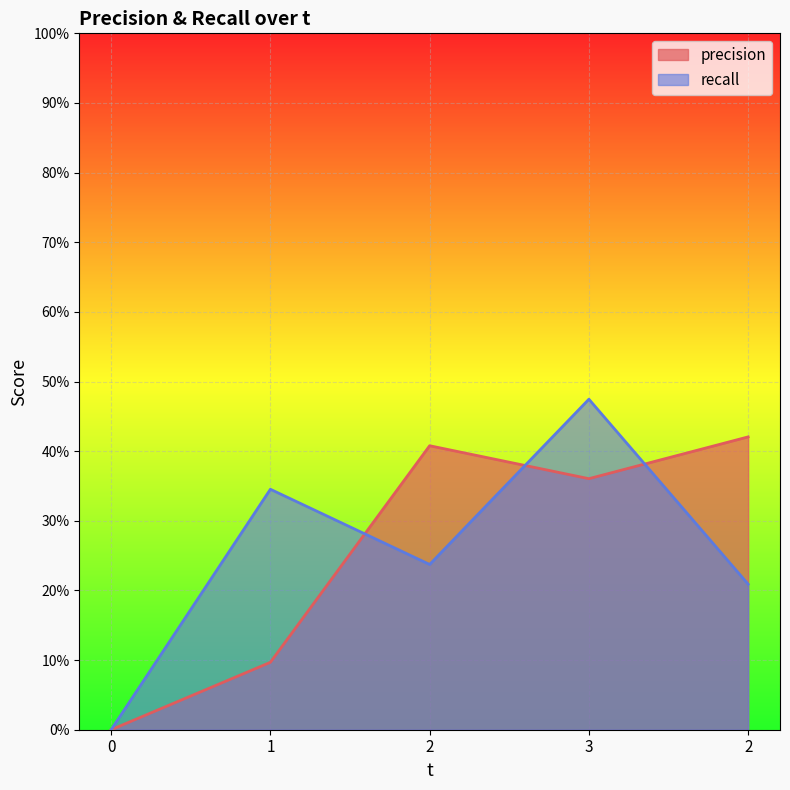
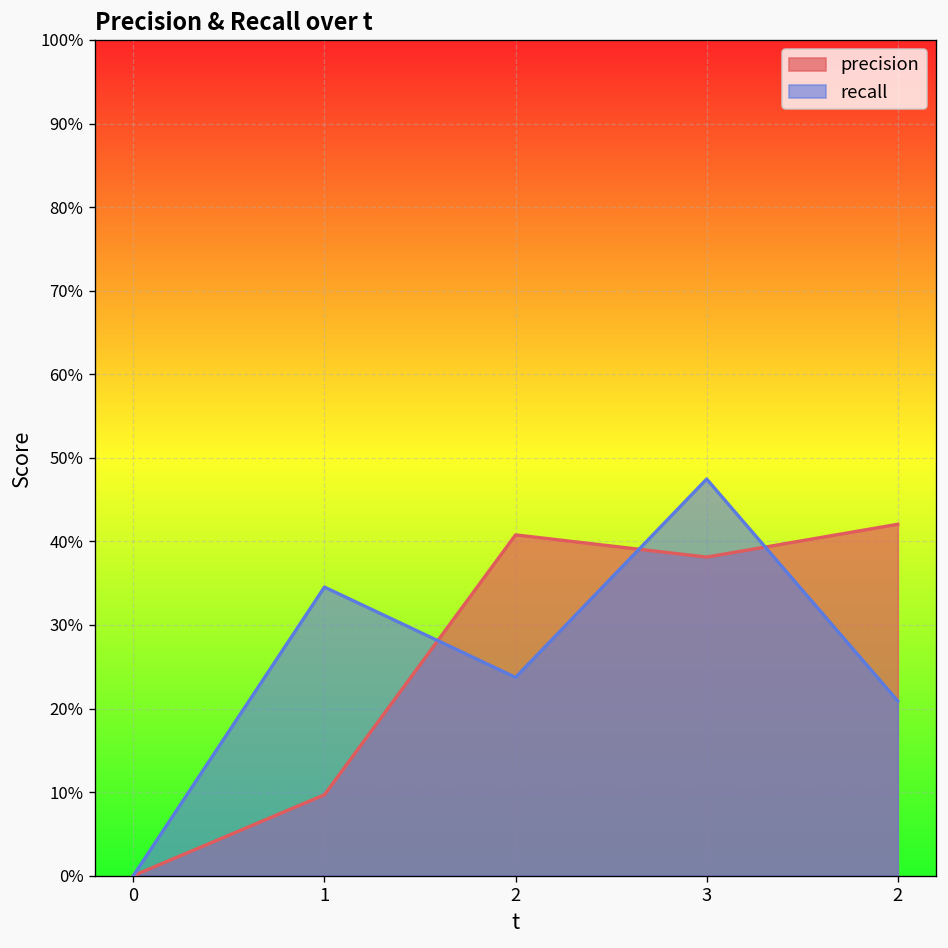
precision, 3: 36% -> 38%
